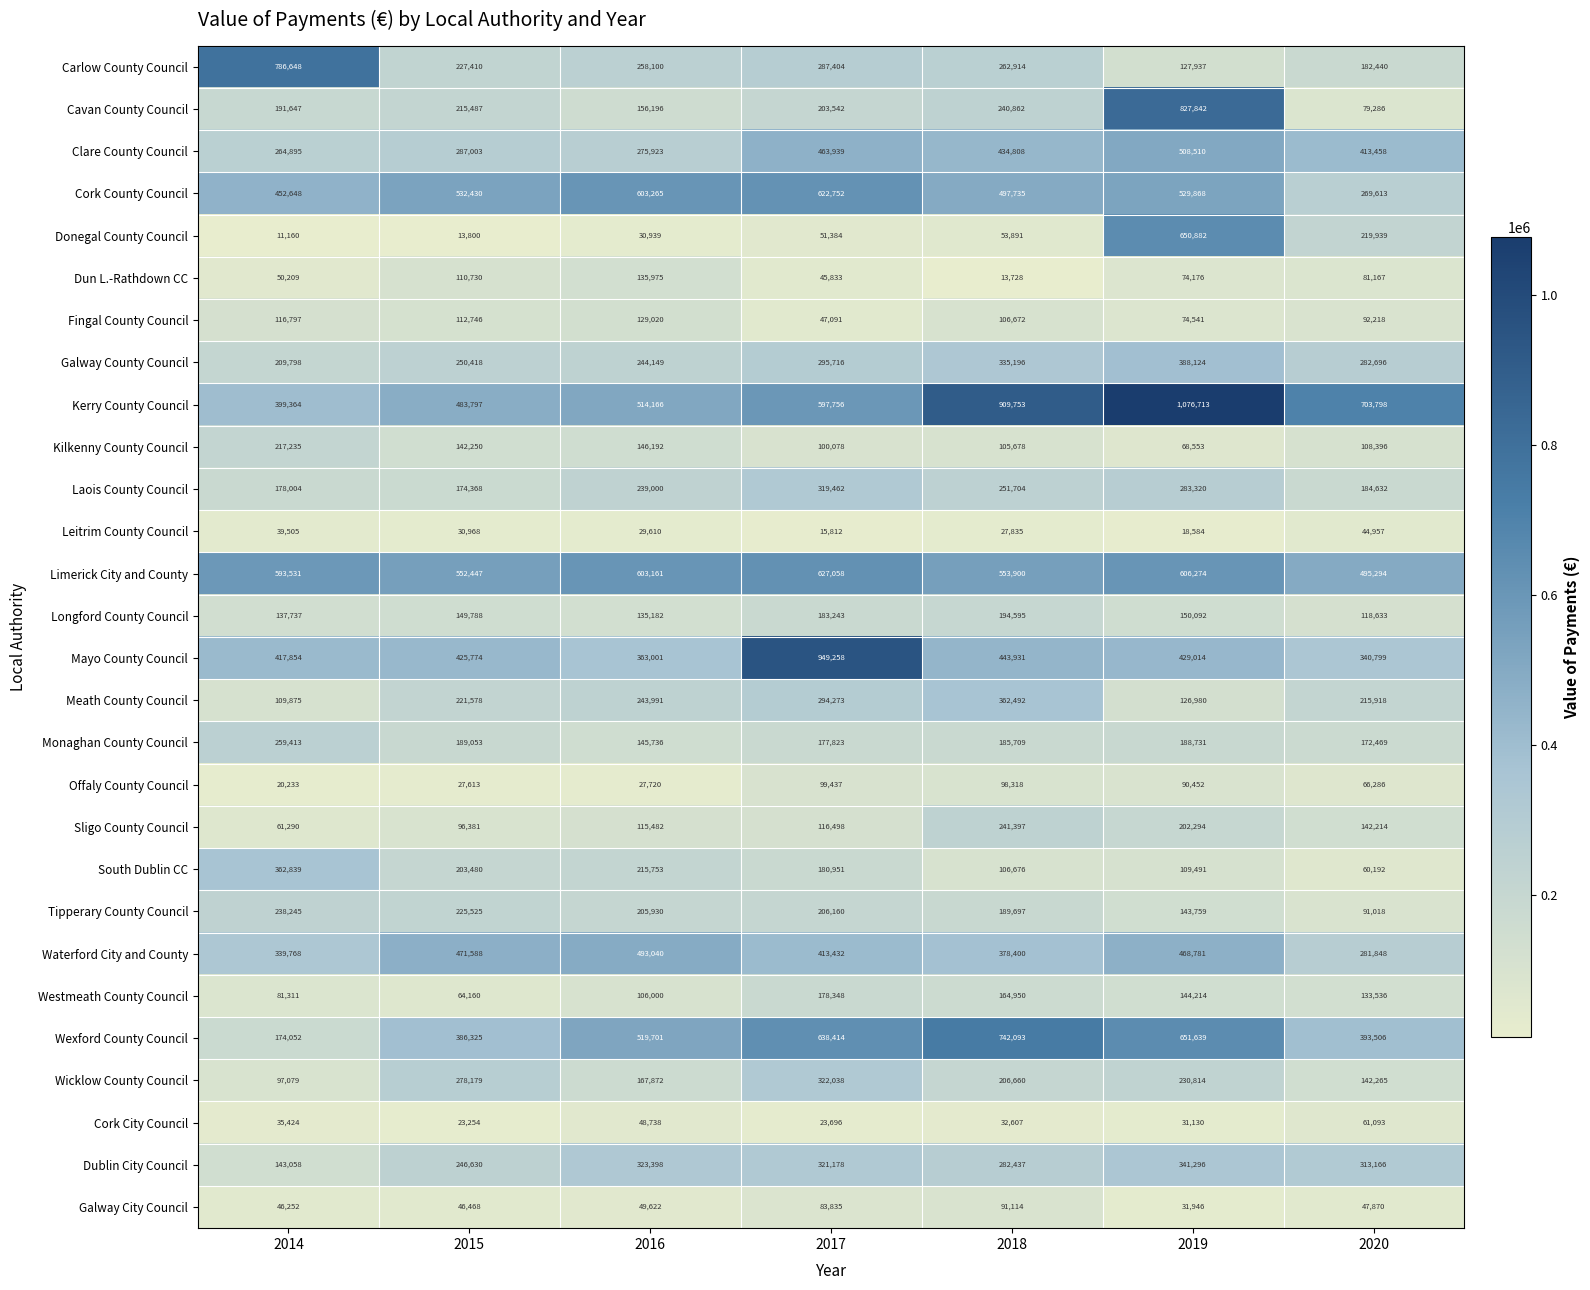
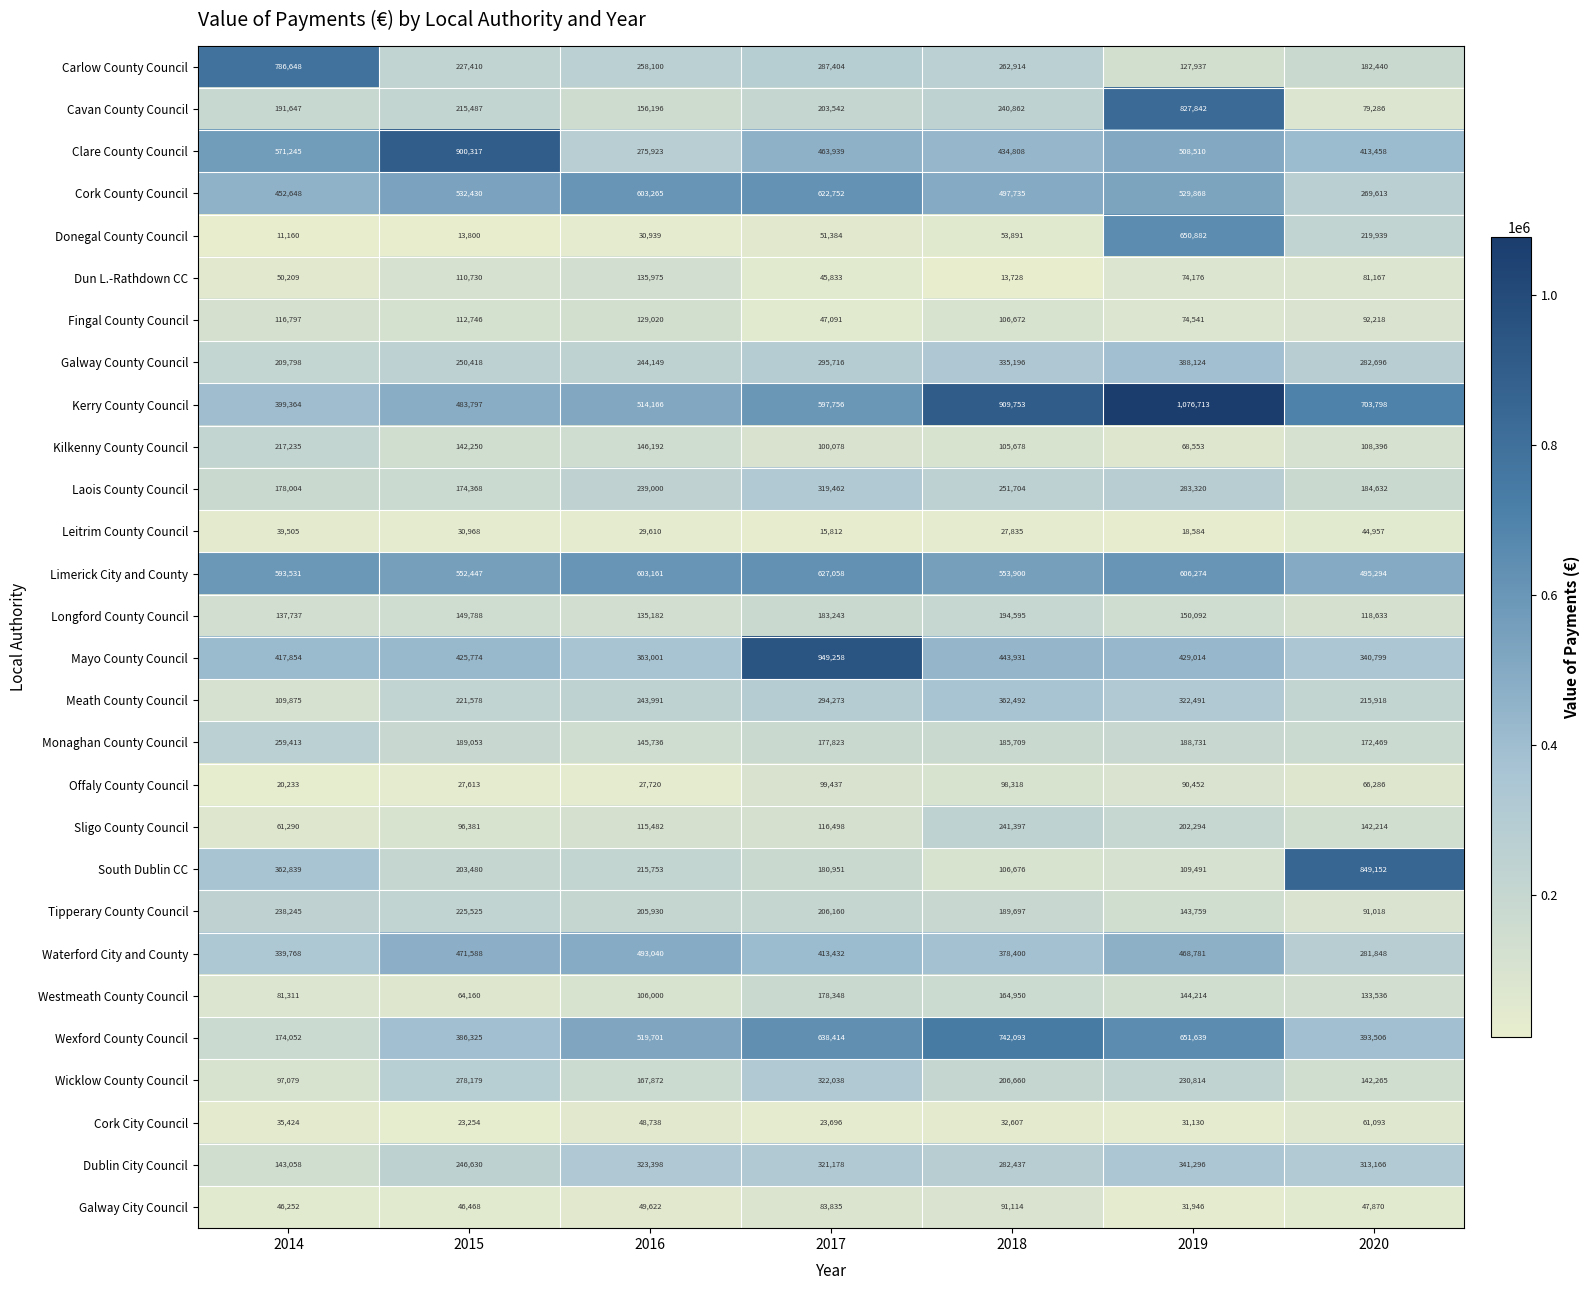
Clare County Council, 2014: 264,895 -> 571,245
Clare County Council, 2015: 287,003 -> 900,317
Meath County Council, 2019: 126,980 -> 322,491
South Dublin CC, 2020: 60,192 -> 849,152
